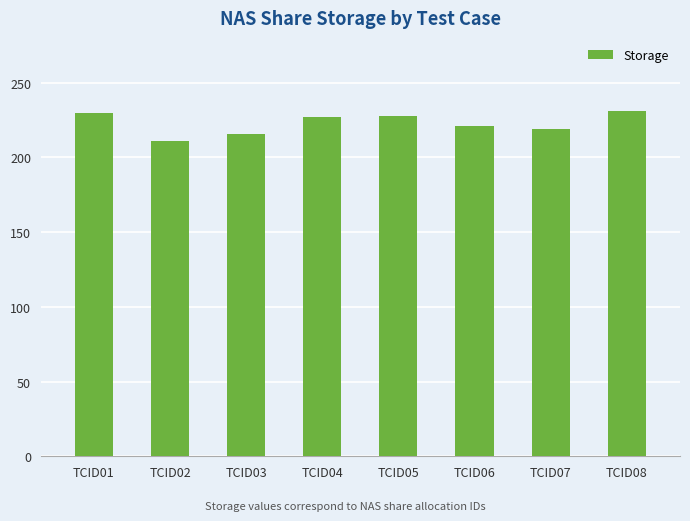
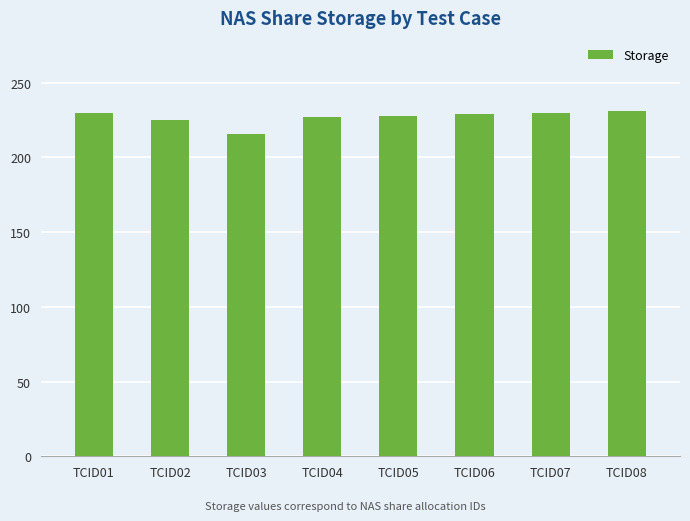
TCID02: 211 -> 225
TCID06: 221 -> 229
TCID07: 219 -> 230
